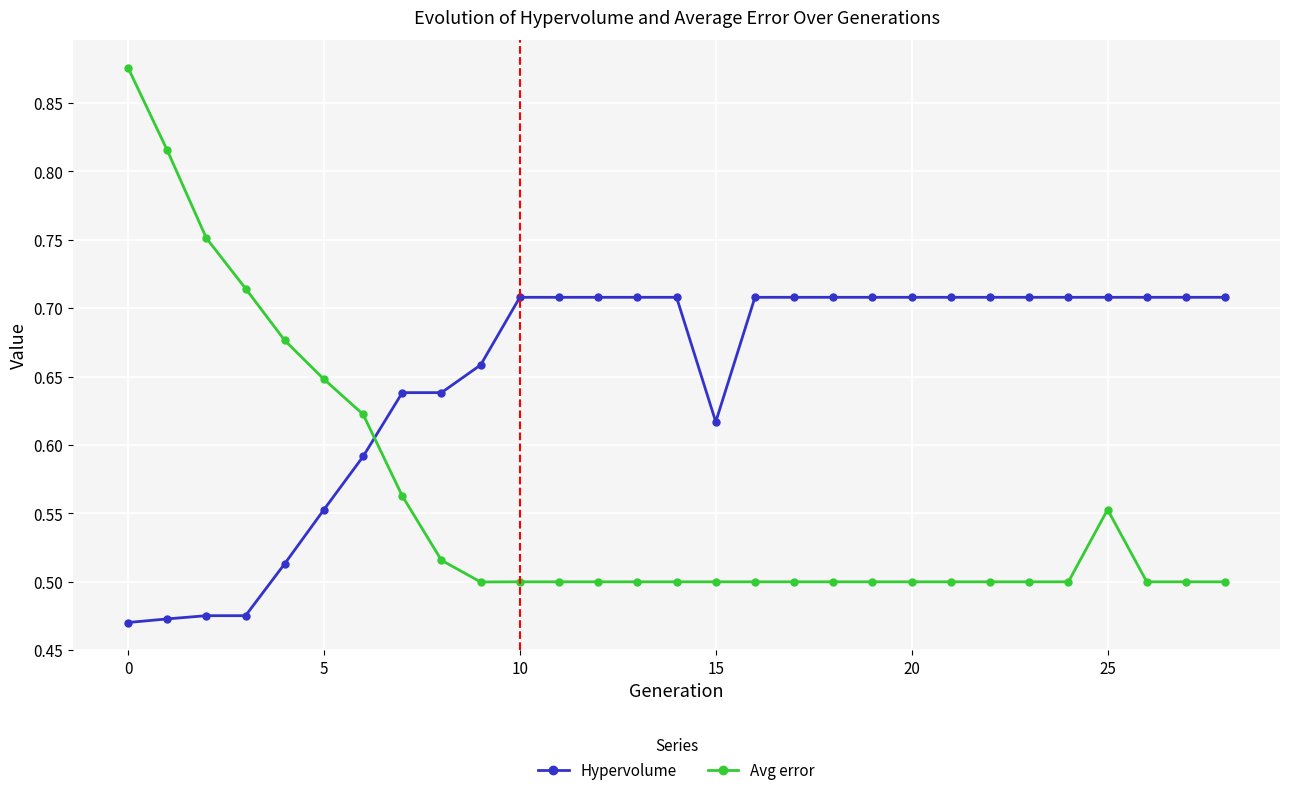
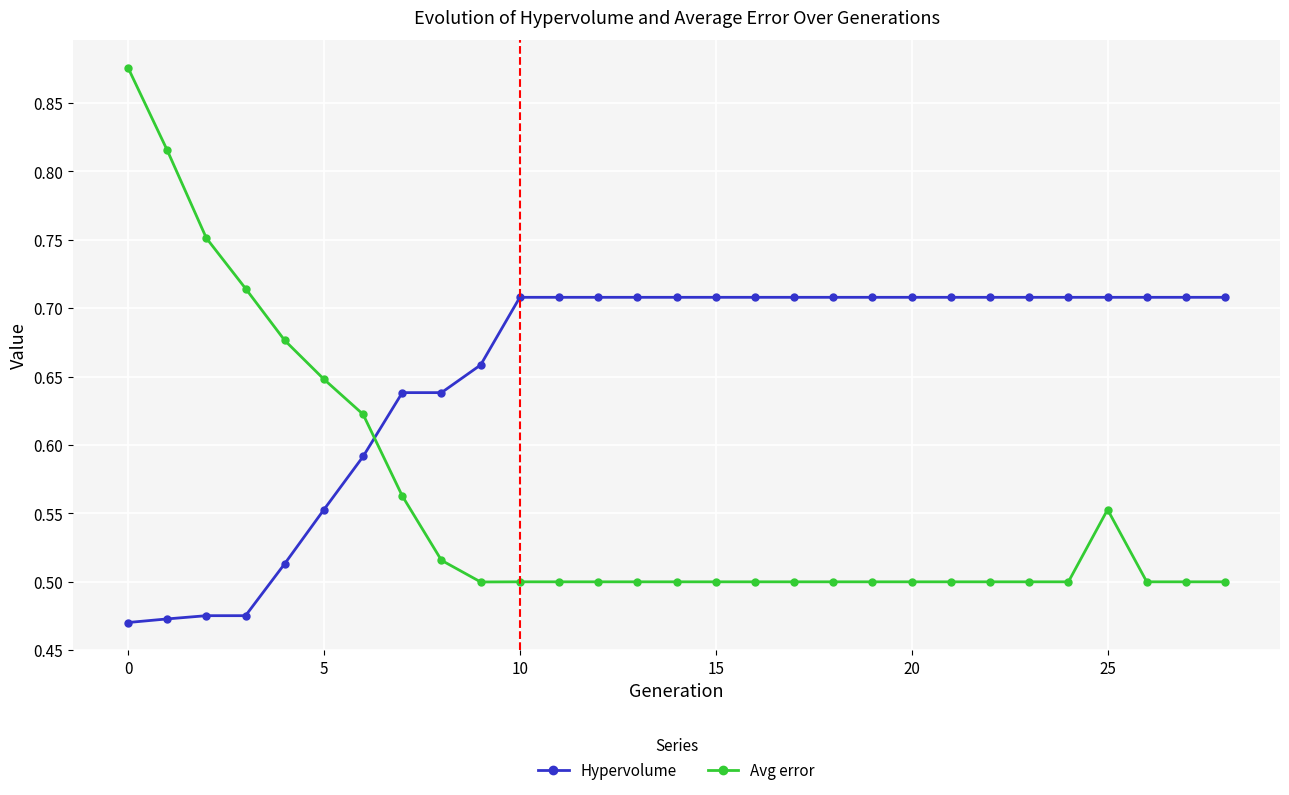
Hypervolume, 15: 0.617 -> 0.708
